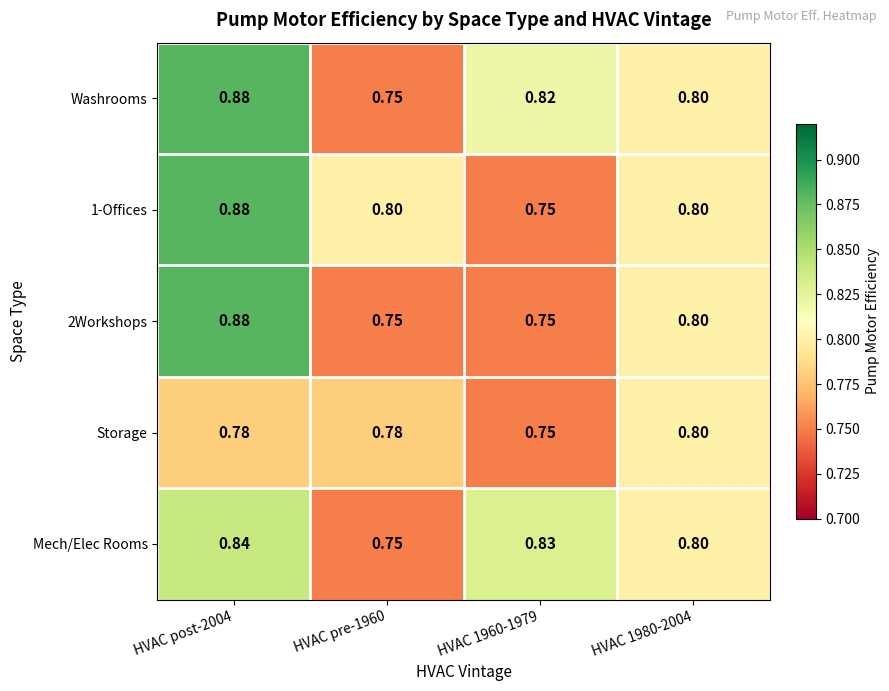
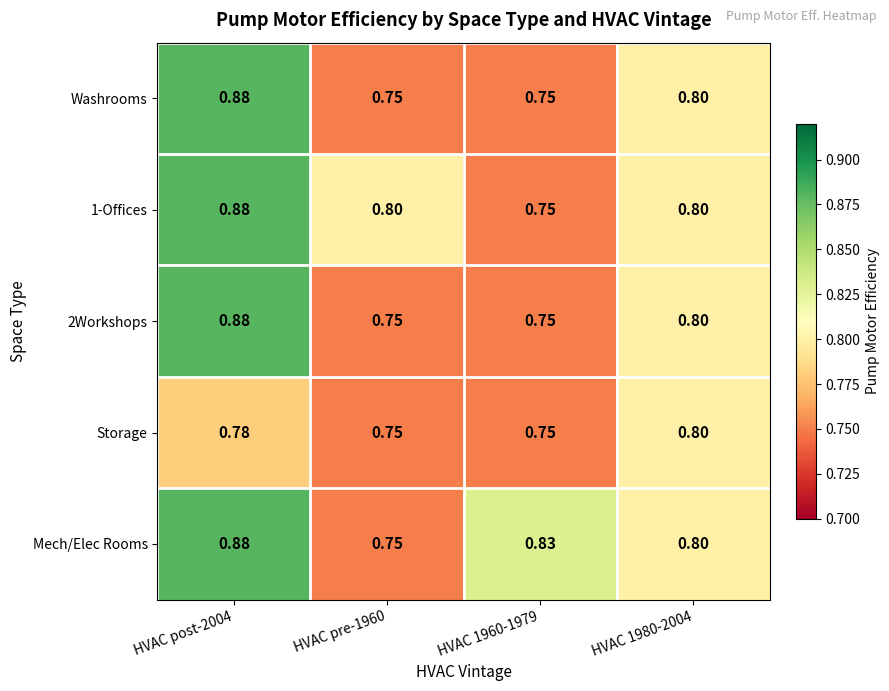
Washrooms, HVAC 1960-1979: 0.82 -> 0.75
Storage, HVAC pre-1960: 0.78 -> 0.75
Mech/Elec Rooms, HVAC post-2004: 0.84 -> 0.88
